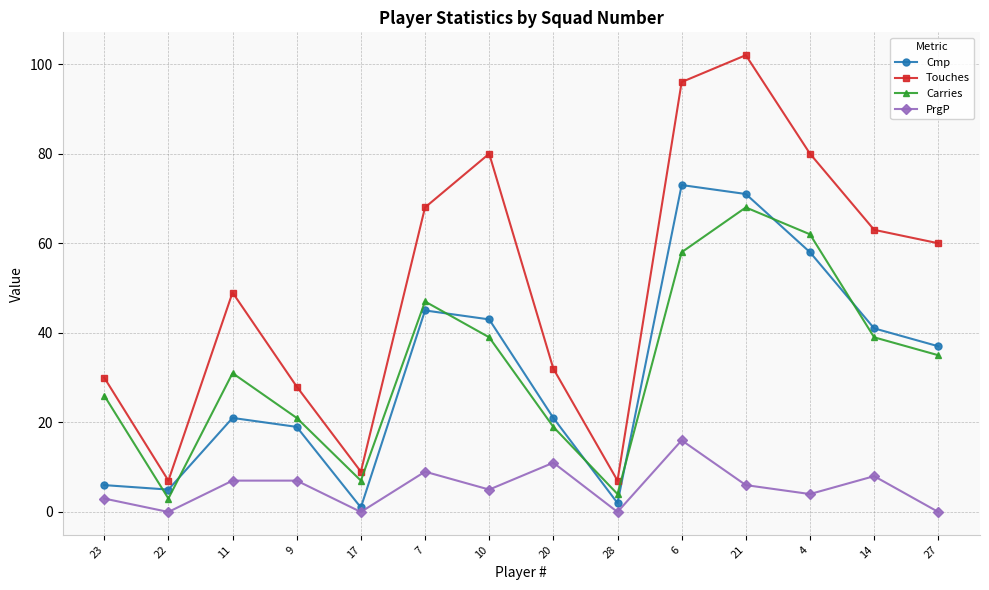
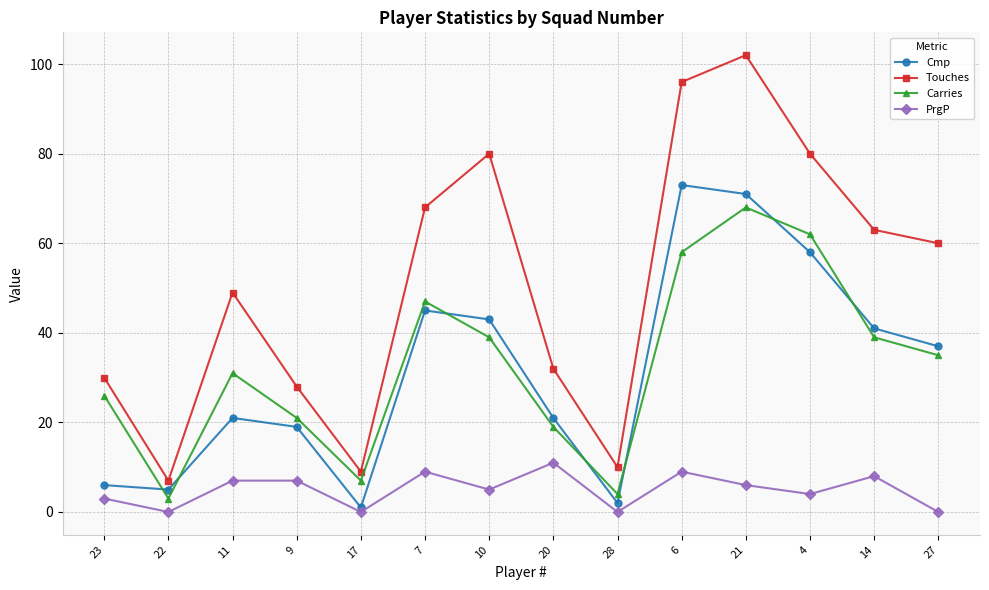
Touches, 28: 7 -> 10
PrgP, 6: 16 -> 9
